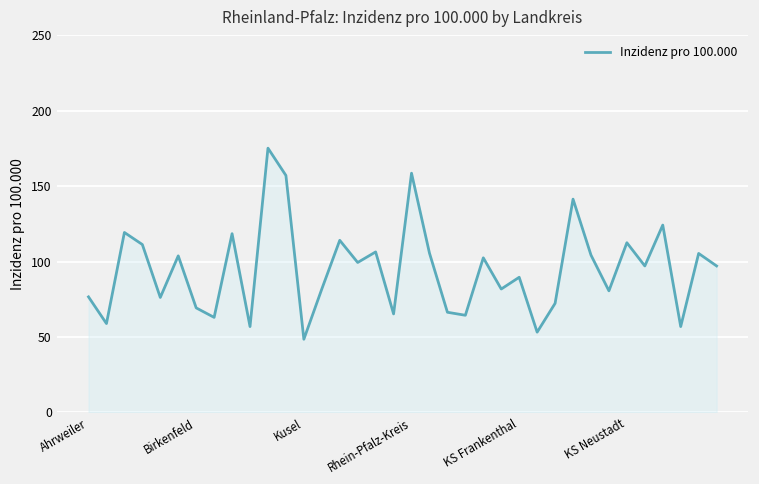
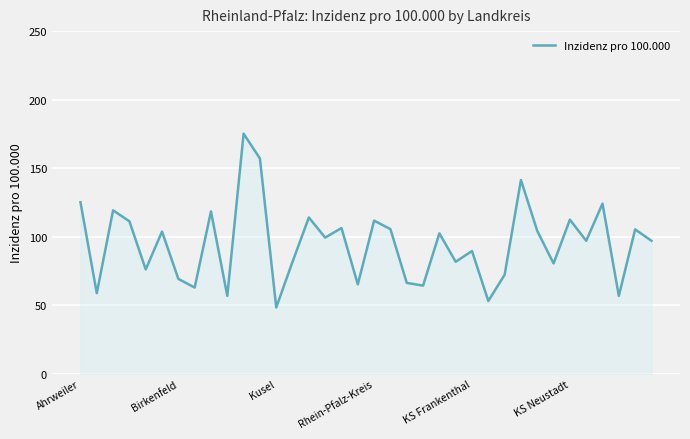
Ahrweiler: 77 -> 125
Rhein-Pfalz-Kreis: 159 -> 112
